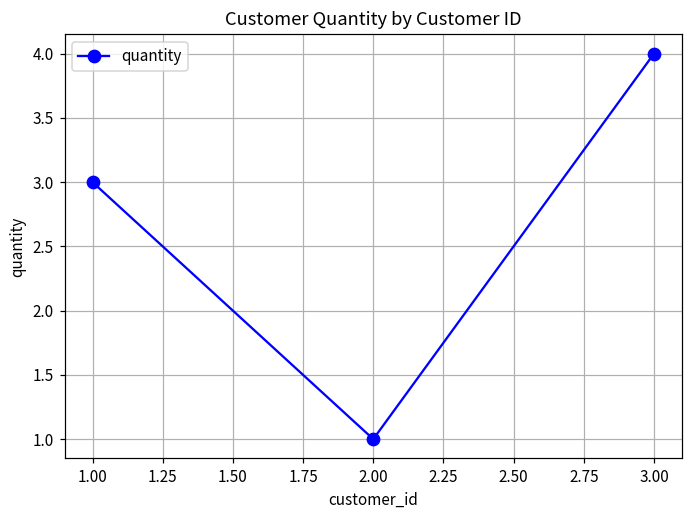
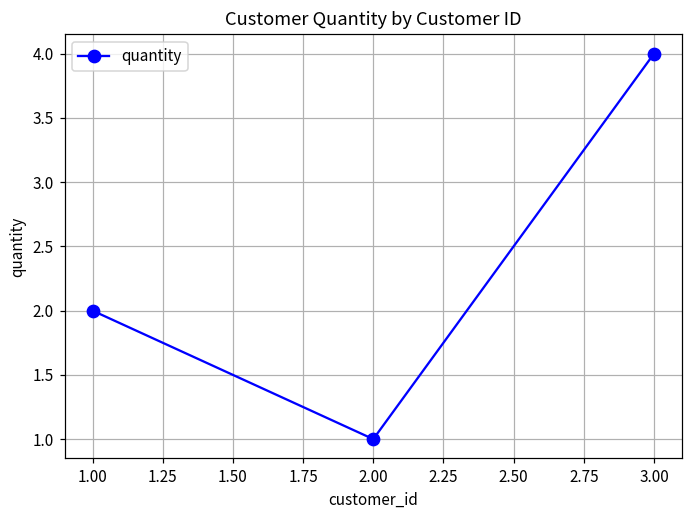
1.00: 3 -> 2
